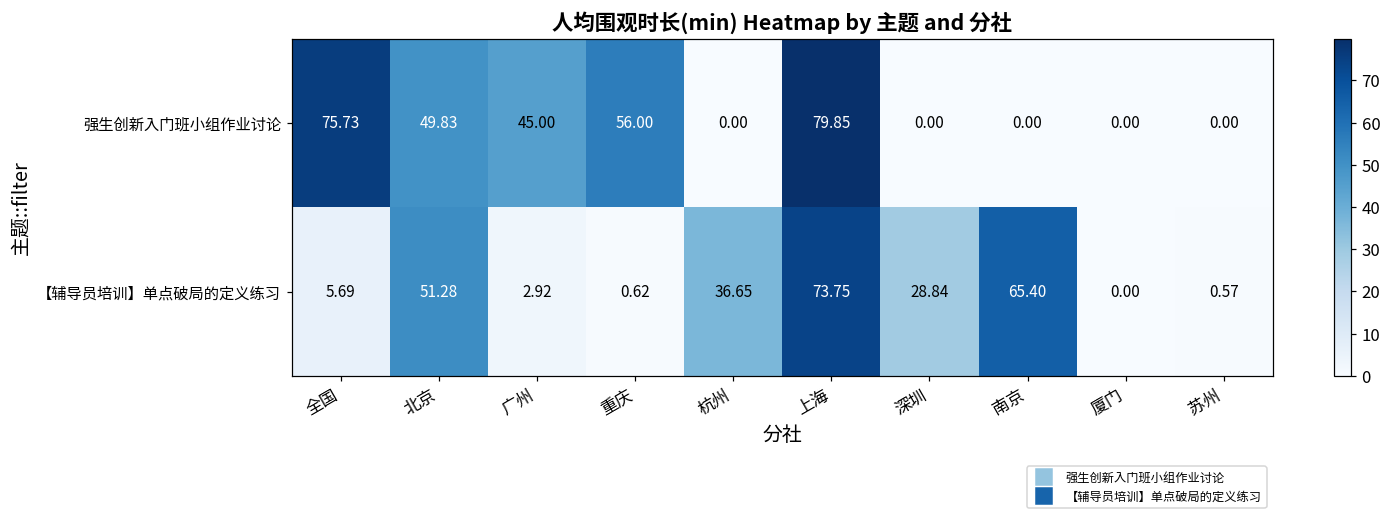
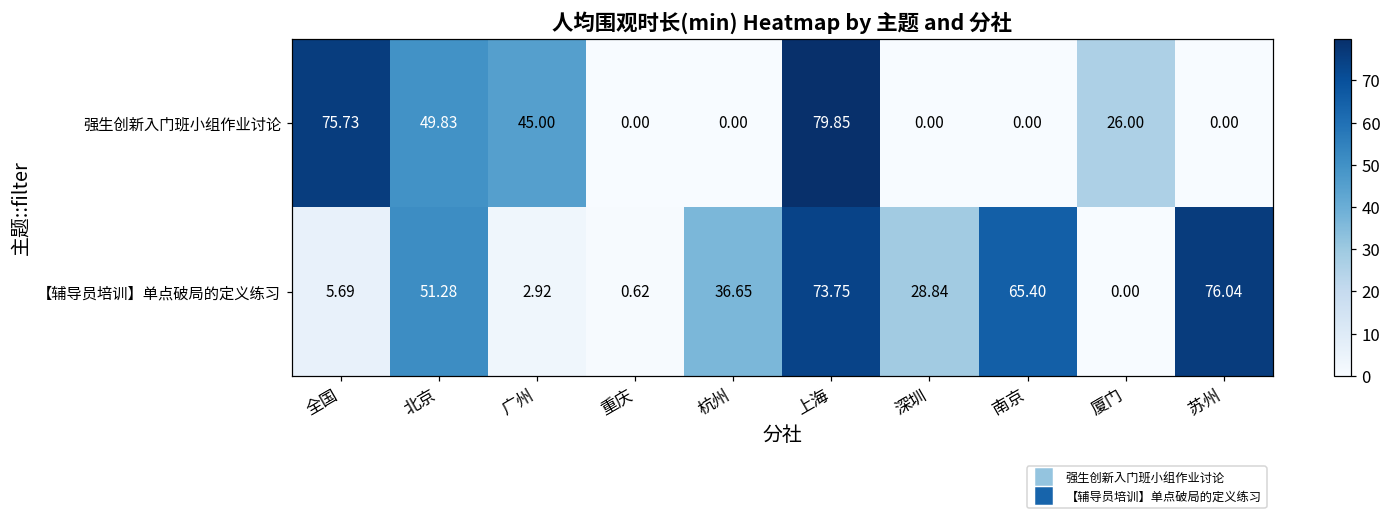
强生创新入门班小组作业讨论, 重庆: 56.00 -> 0.00
强生创新入门班小组作业讨论, 厦门: 0.00 -> 26.00
【辅导员培训】单点破局的定义练习, 苏州: 0.57 -> 76.04
